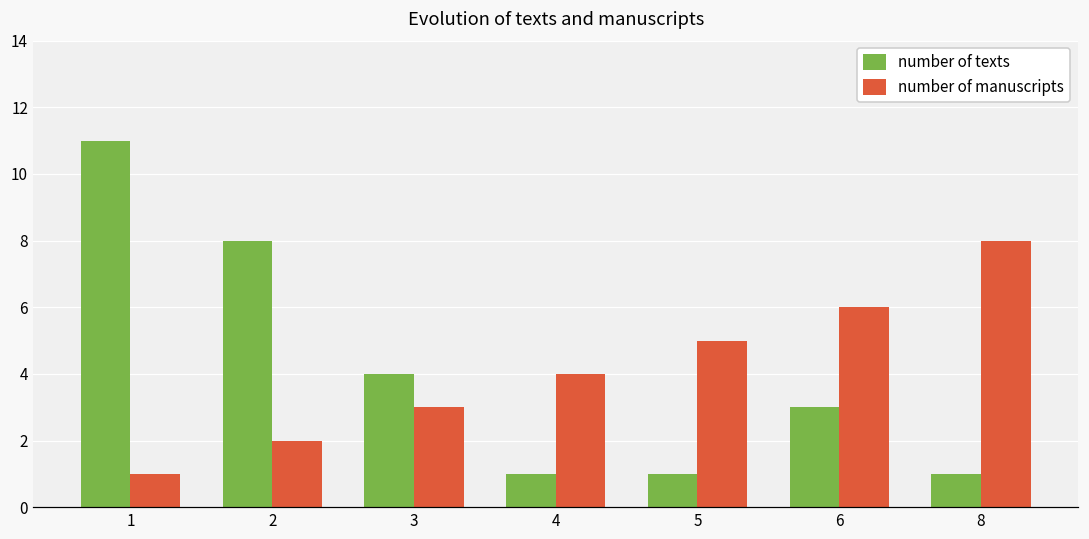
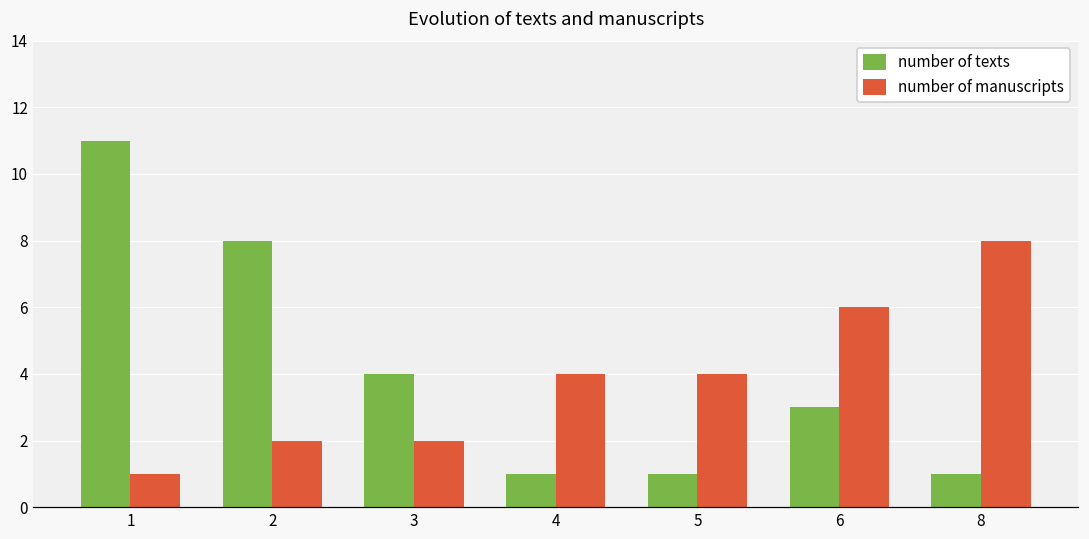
number of manuscripts, 3: 3 -> 2
number of manuscripts, 5: 5 -> 4
